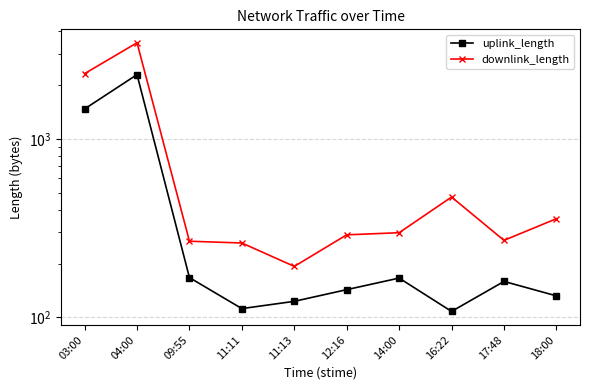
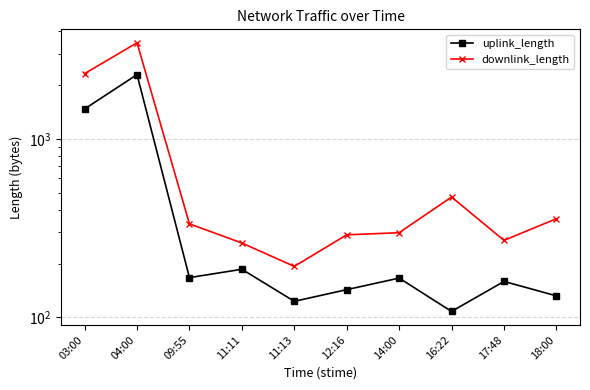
downlink_length, 09:55: 270 -> 330
uplink_length, 11:11: 110 -> 190
